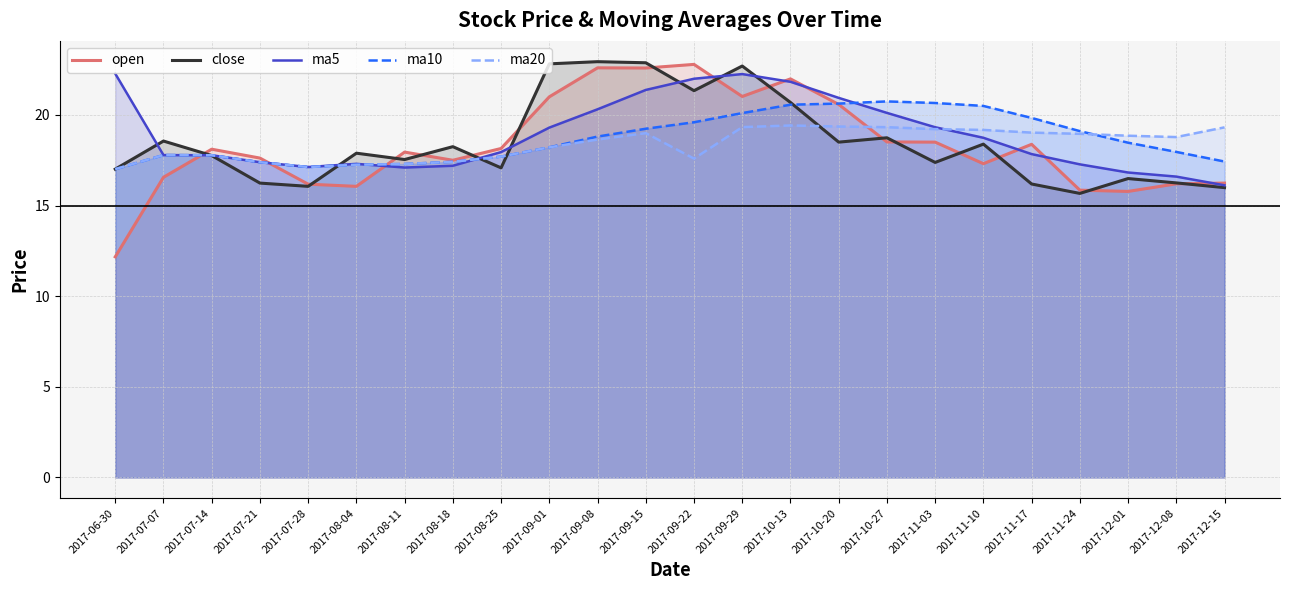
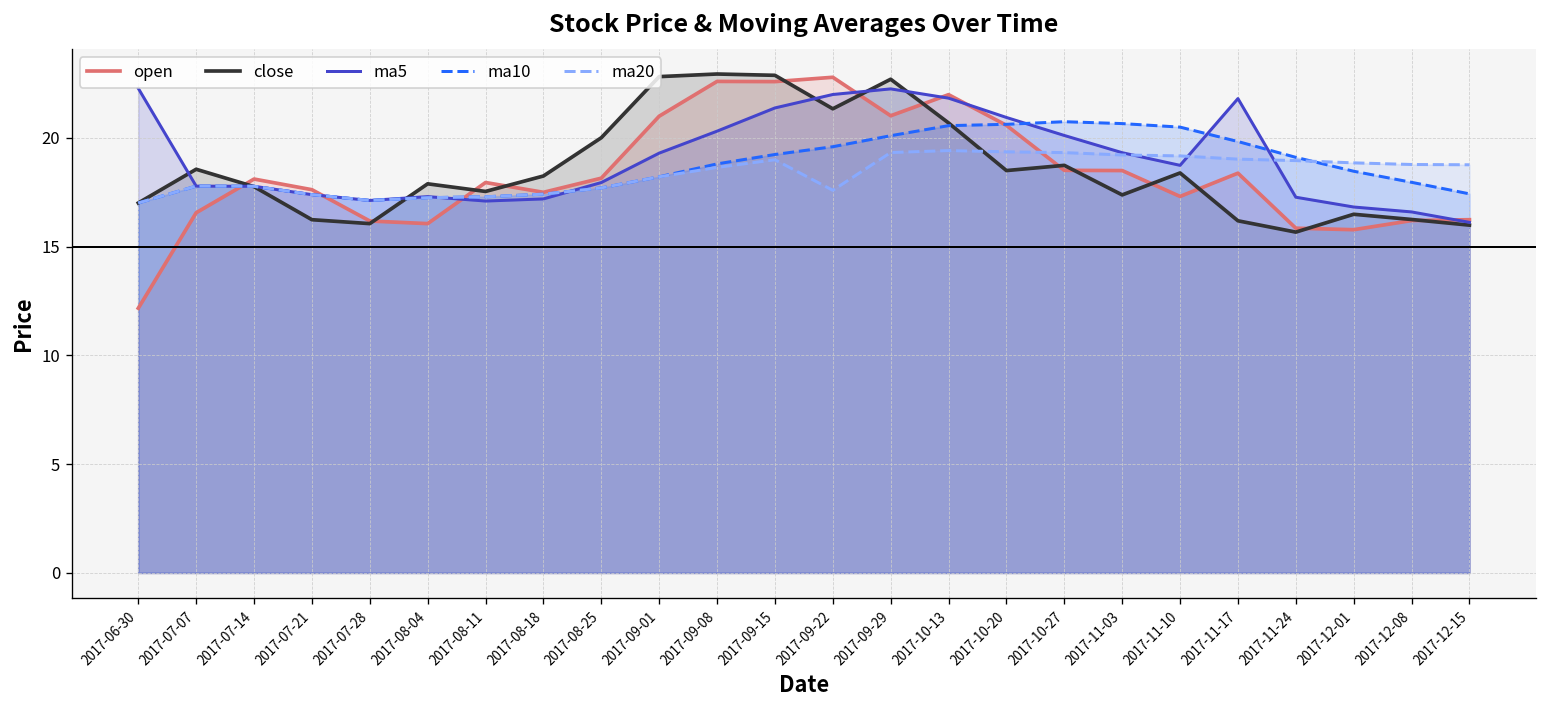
close, 2017-08-25: 17.1 -> 20.0
ma5, 2017-11-17: 17.8 -> 21.8
ma20, 2017-12-15: 19.3 -> 18.8
